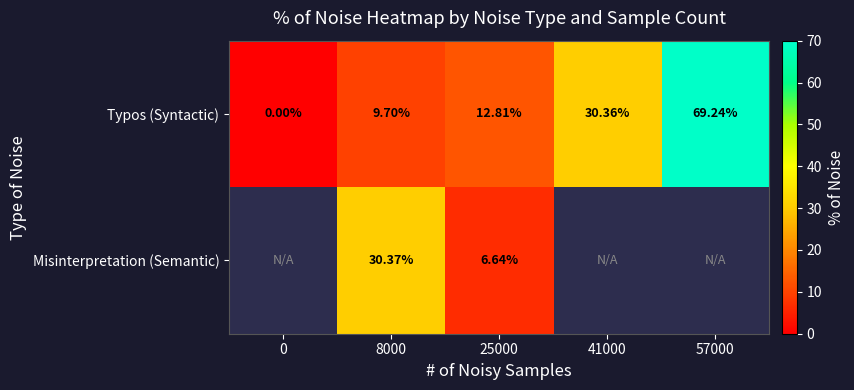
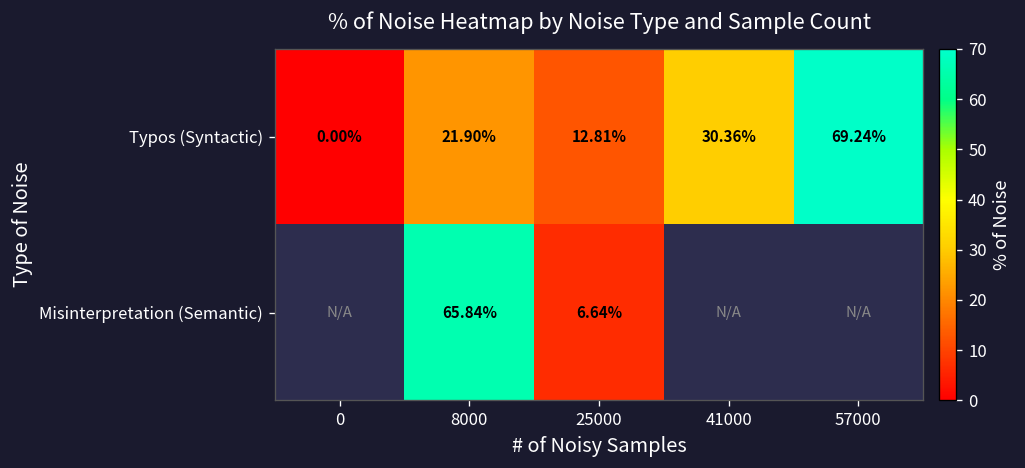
Typos (Syntactic), 8000: 9.70% -> 21.90%
Misinterpretation (Semantic), 8000: 30.37% -> 65.84%
